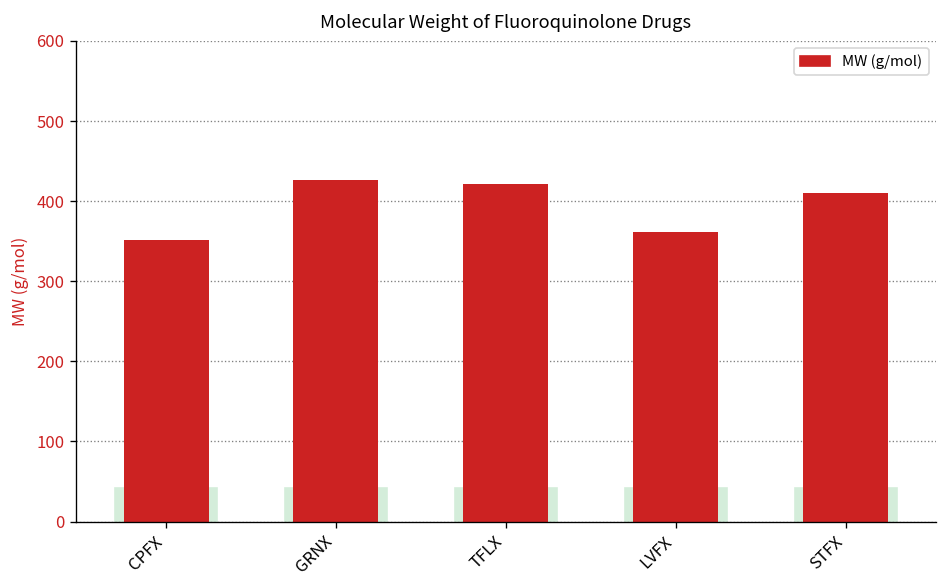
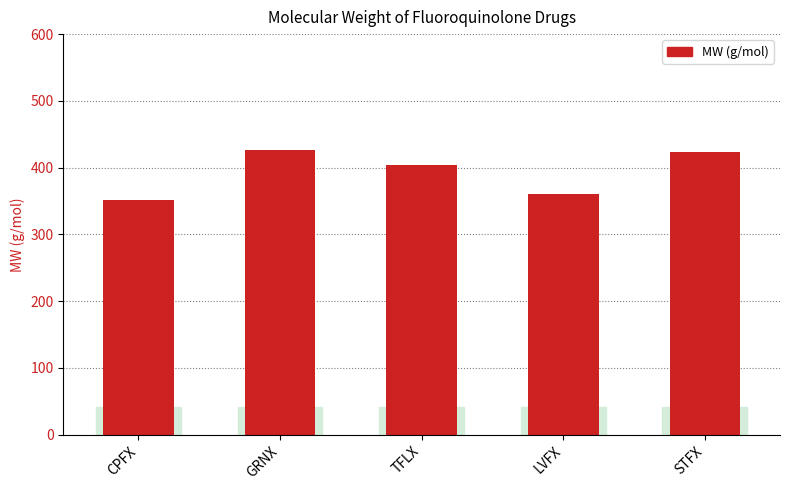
TFLX: 420 -> 400
STFX: 410 -> 420
